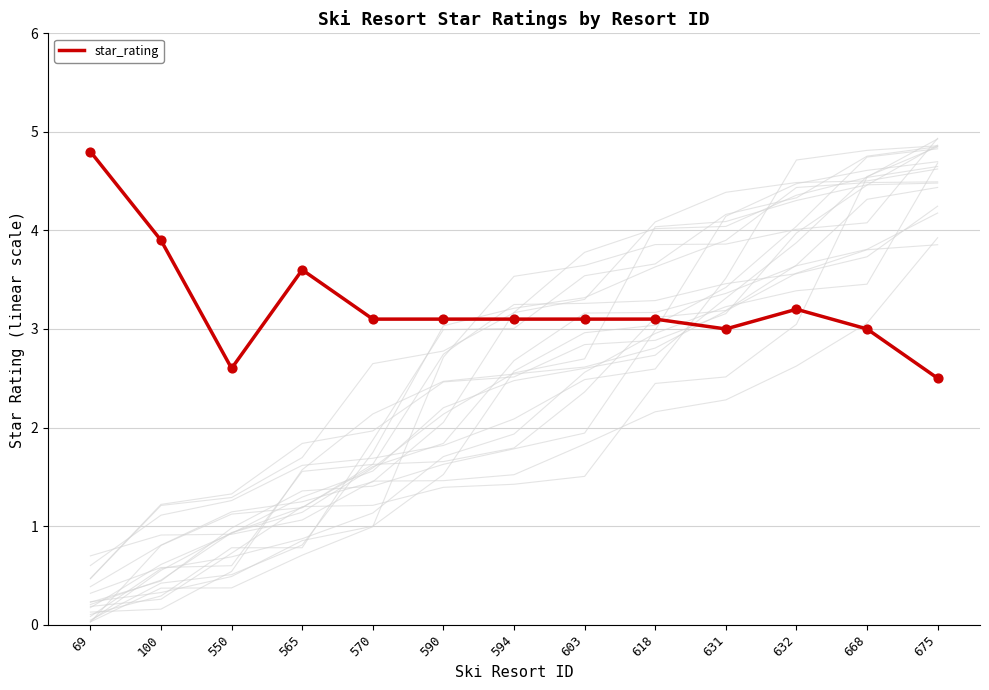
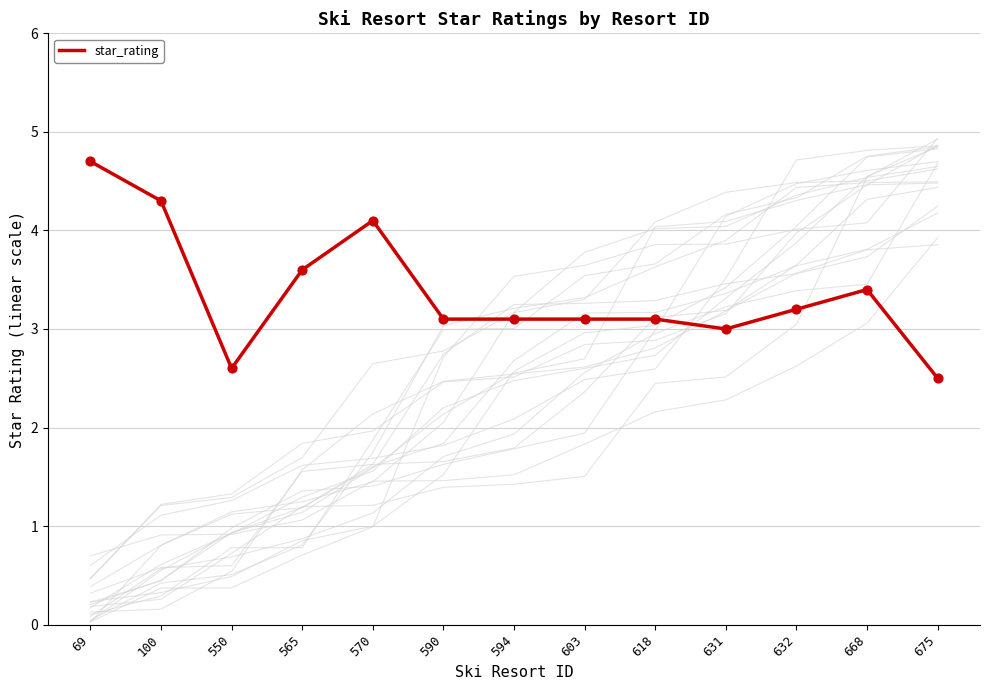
star_rating, 69: 4.8 -> 4.7
star_rating, 100: 3.9 -> 4.3
star_rating, 570: 3.1 -> 4.1
star_rating, 668: 3.0 -> 3.4
